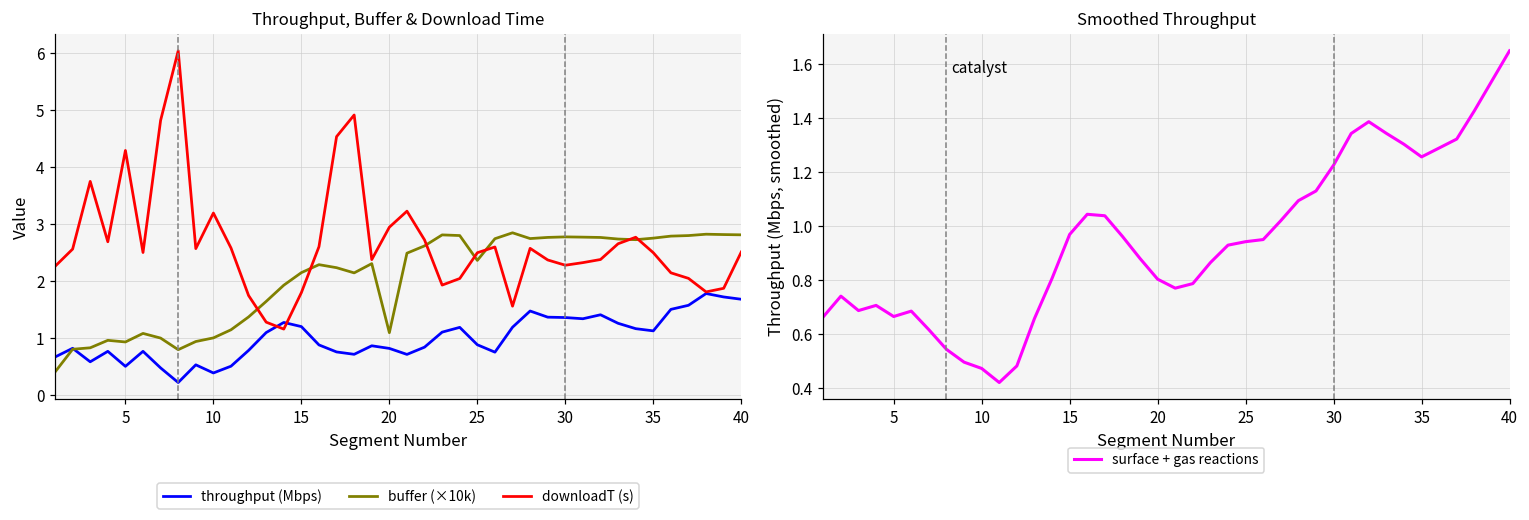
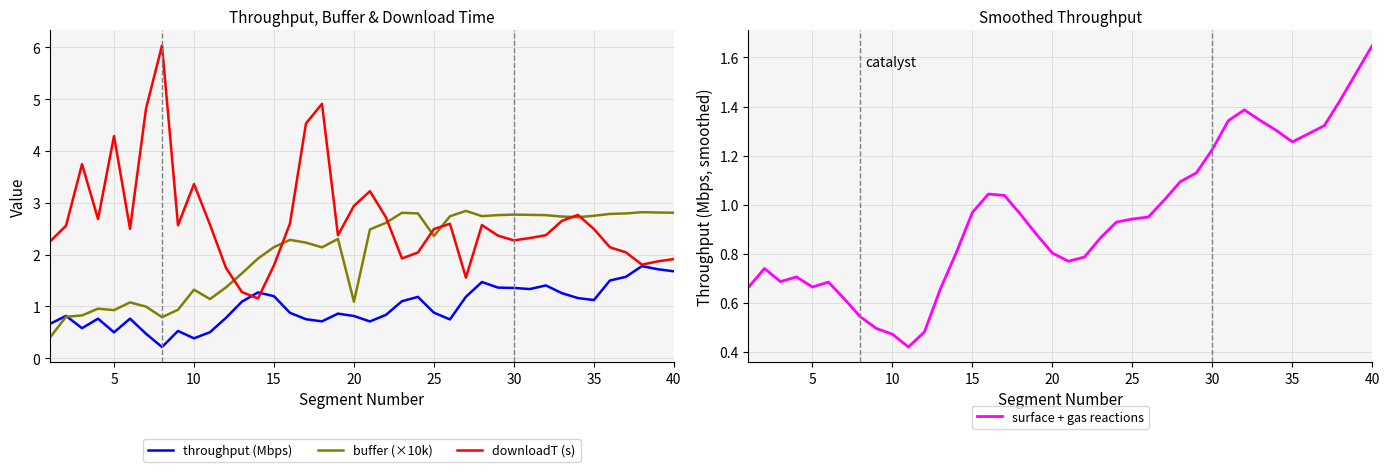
Throughput, Buffer & Download Time, buffer (×10k), 10: 1.0 -> 1.3
Throughput, Buffer & Download Time, downloadT (s), 10: 3.2 -> 3.4
Throughput, Buffer & Download Time, downloadT (s), 40: 2.5 -> 1.9
